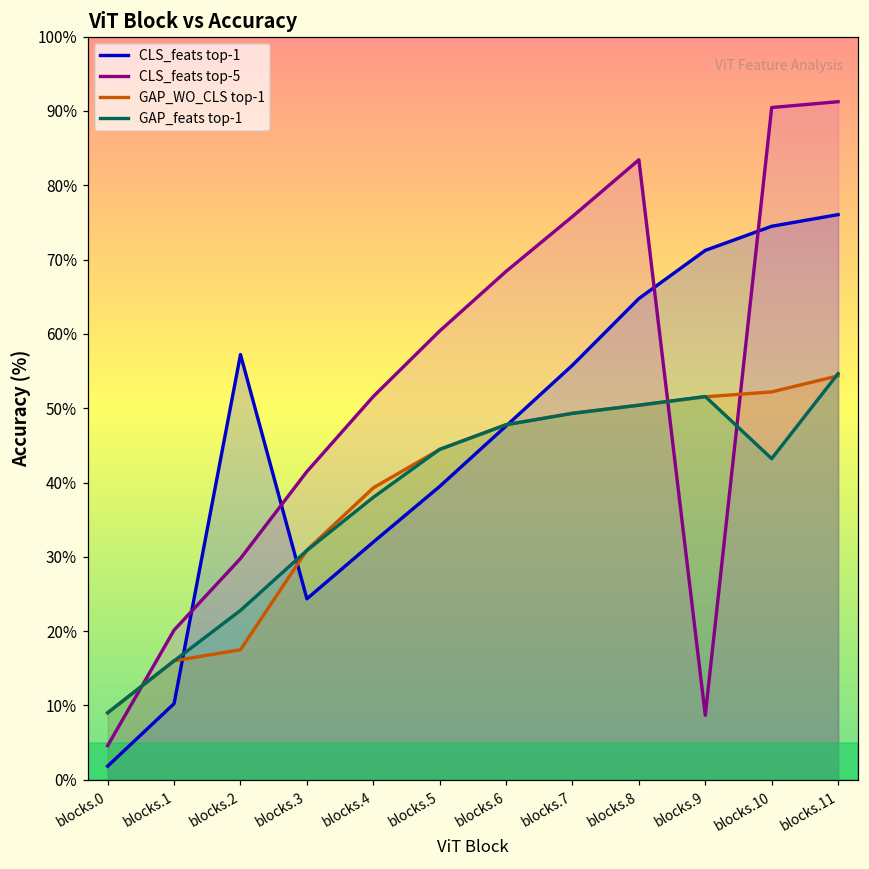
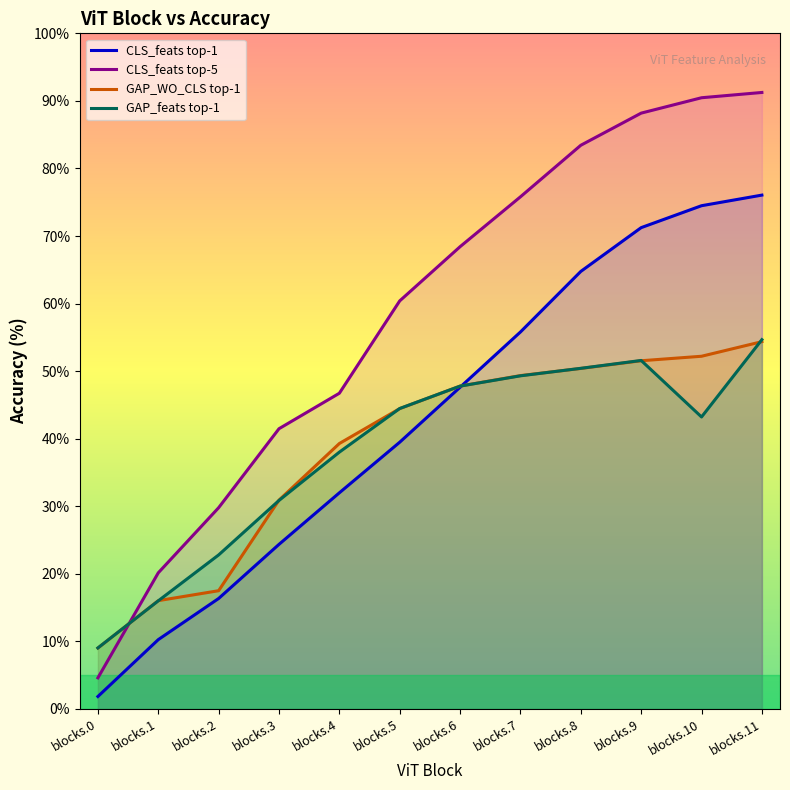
CLS_feats top-1, blocks.2: 57% -> 16%
CLS_feats top-5, blocks.4: 52% -> 47%
CLS_feats top-5, blocks.9: 9% -> 88%
